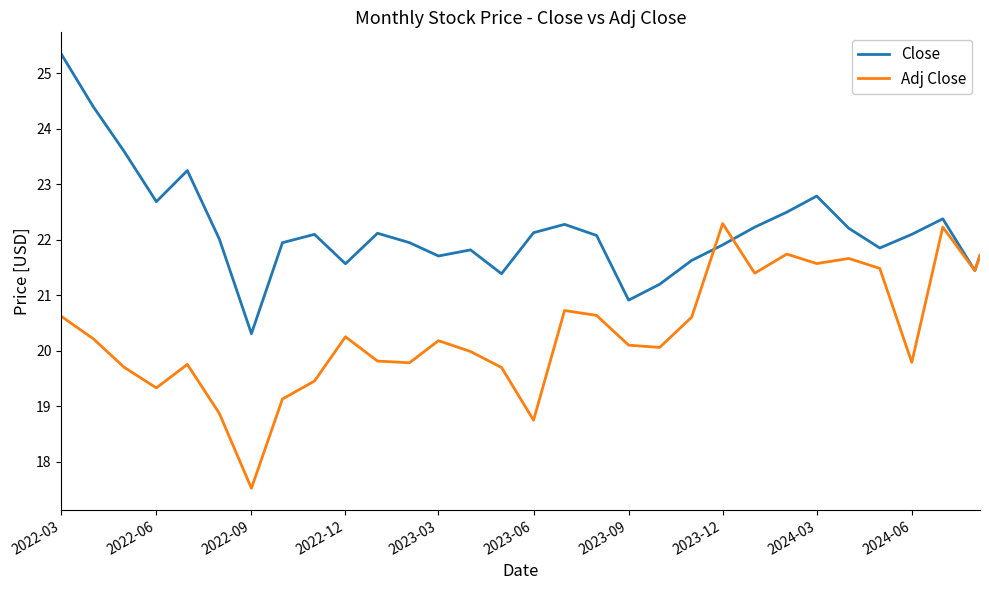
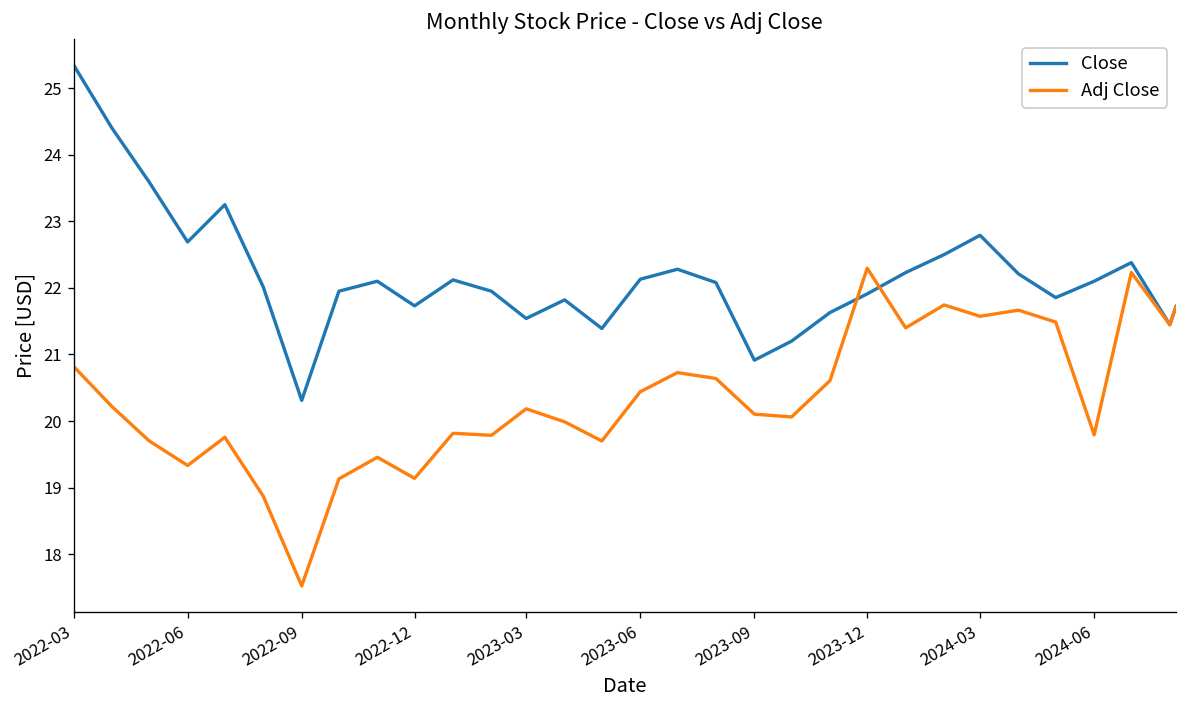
Adj Close, 2022-03: 20.6 -> 20.8
Close, 2022-12: 21.6 -> 21.7
Adj Close, 2022-12: 20.3 -> 19.1
Close, 2023-03: 21.7 -> 21.5
Adj Close, 2023-06: 18.8 -> 20.4
